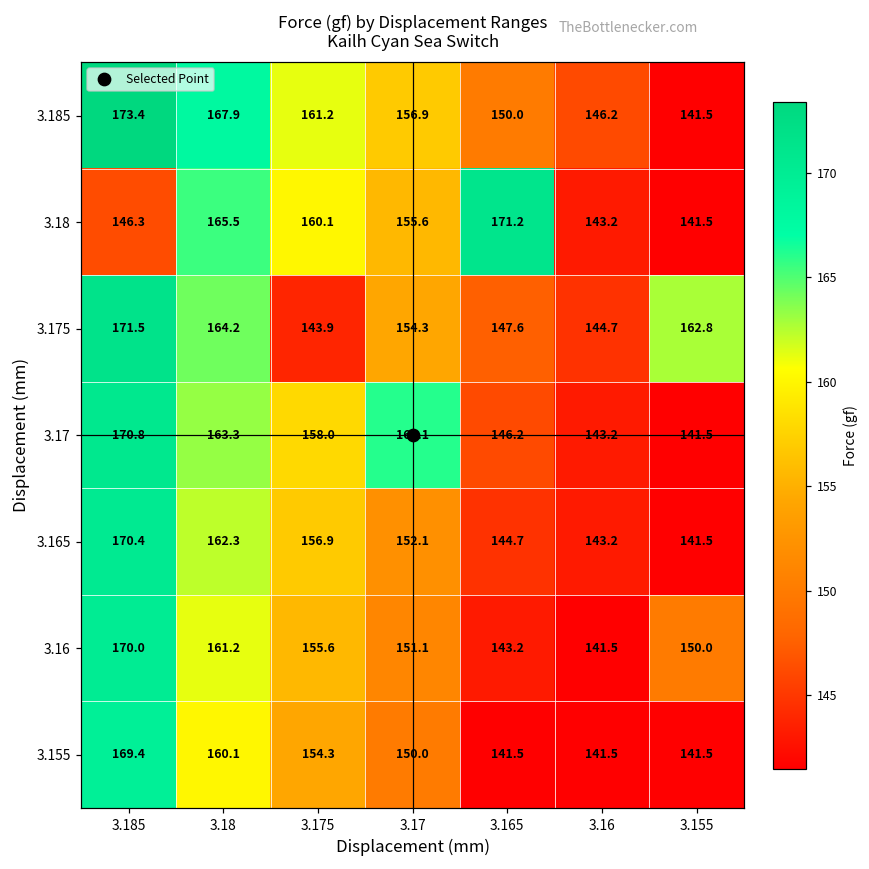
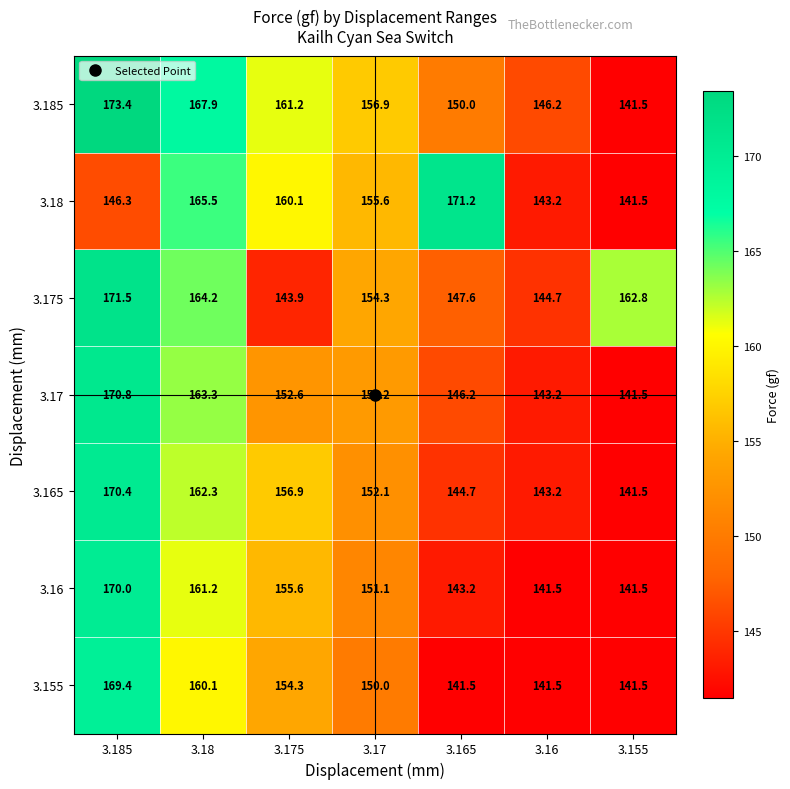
3.17, 3.175: 158.0 -> 152.6
3.17, 3.17: 166.1 -> 153.2
3.16, 3.155: 150.0 -> 141.5
